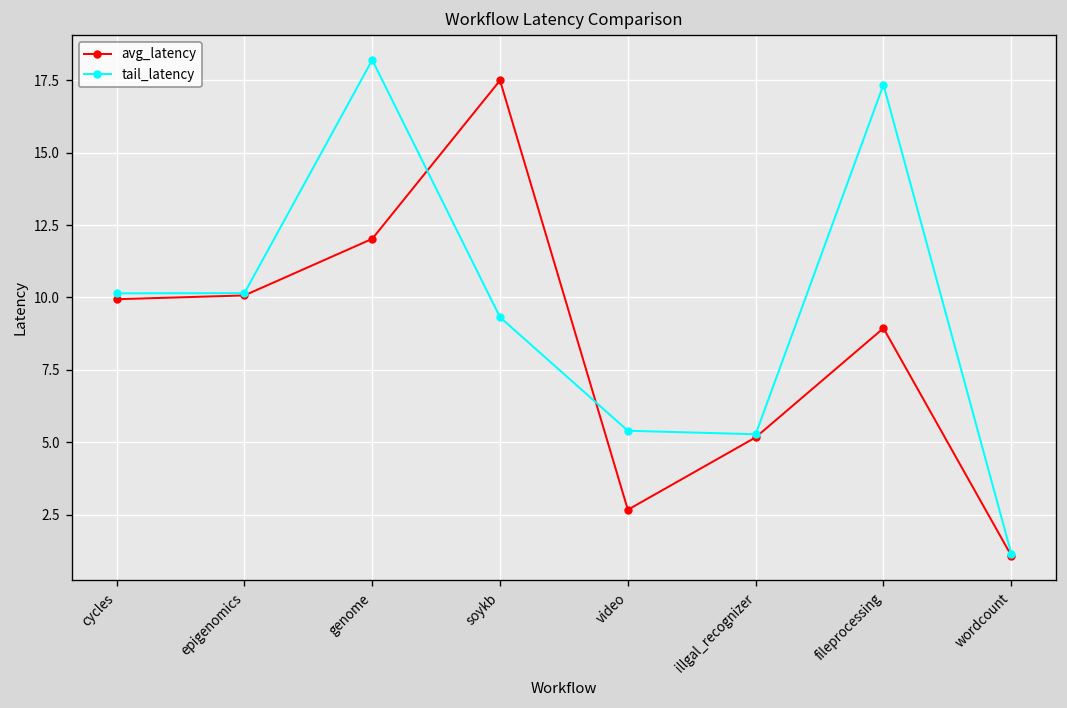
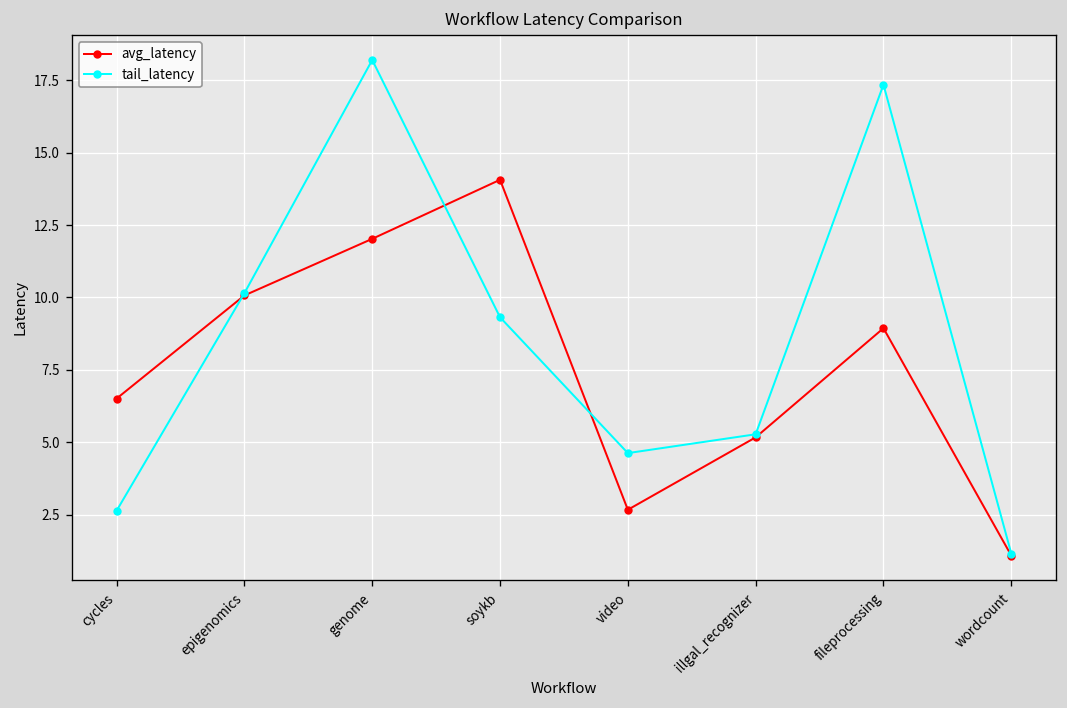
avg_latency, cycles: 9.9 -> 6.5
tail_latency, cycles: 10.1 -> 2.6
avg_latency, soykb: 17.5 -> 14.1
tail_latency, video: 5.4 -> 4.6
